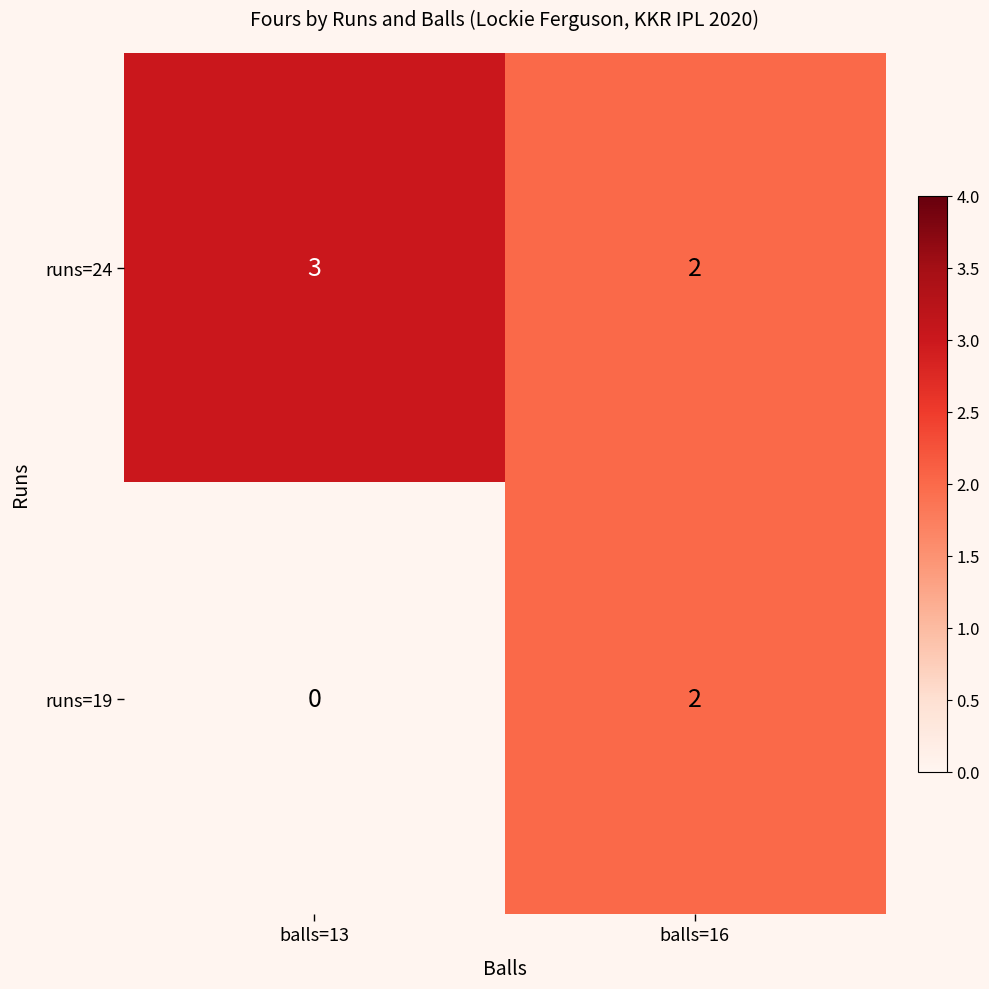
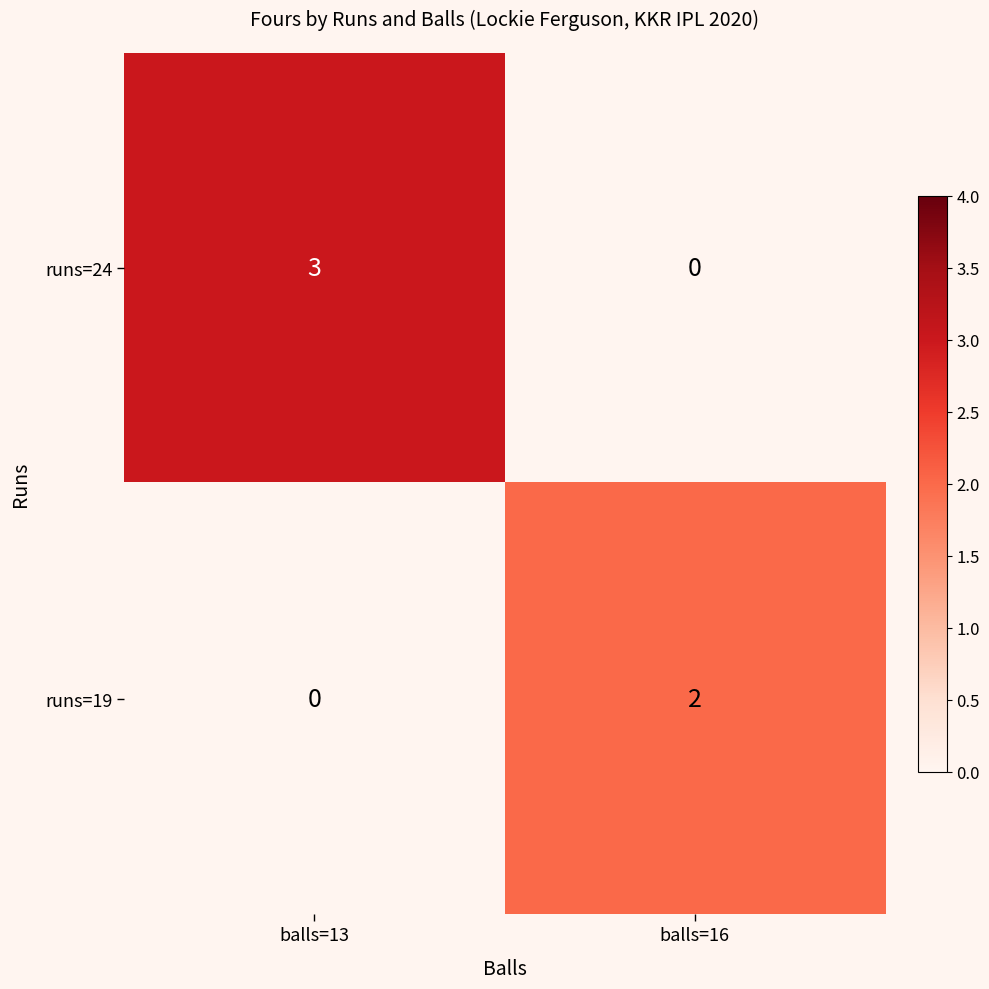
runs=24, balls=16: 2 -> 0
